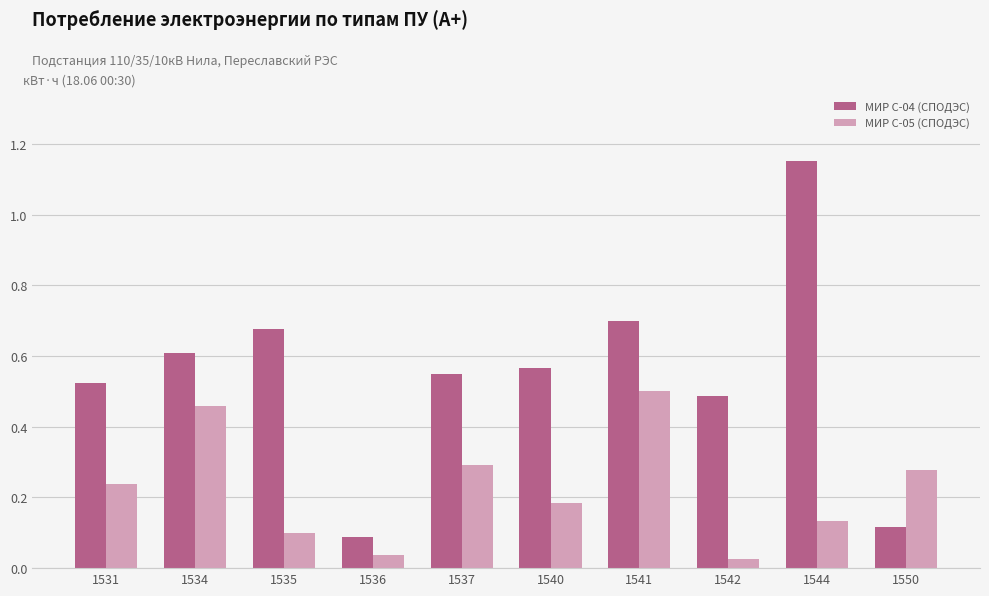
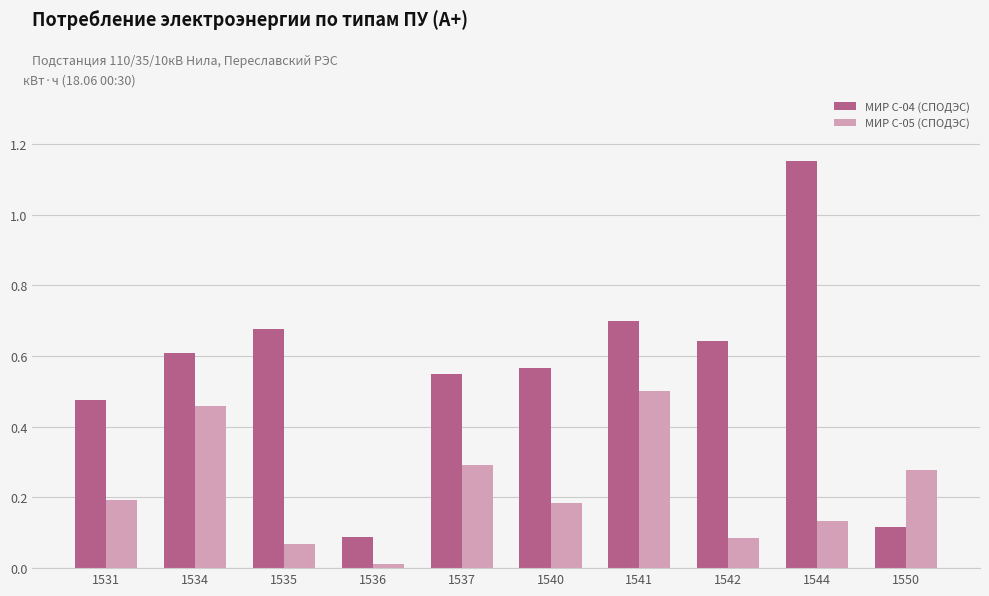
МИР С-04 (СПОДЭС), 1531: 0.52 -> 0.48
МИР С-05 (СПОДЭС), 1531: 0.24 -> 0.19
МИР С-05 (СПОДЭС), 1535: 0.10 -> 0.07
МИР С-05 (СПОДЭС), 1536: 0.04 -> 0.01
МИР С-04 (СПОДЭС), 1542: 0.49 -> 0.64
МИР С-05 (СПОДЭС), 1542: 0.03 -> 0.08
